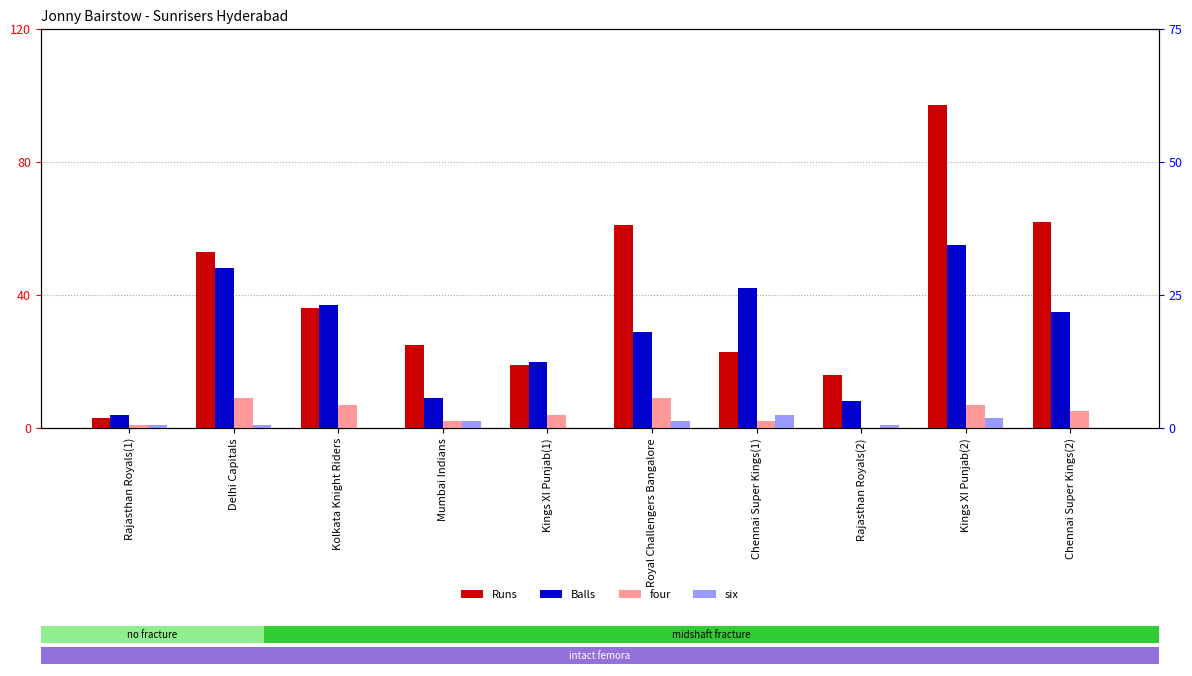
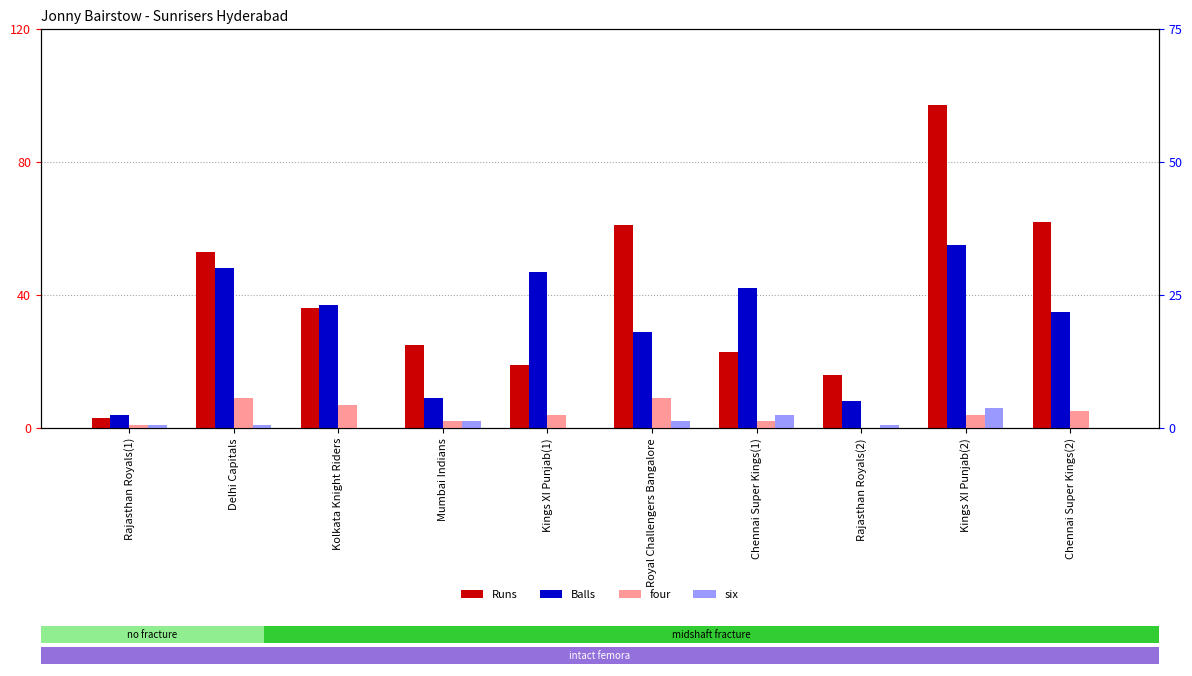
Jonny Bairstow - Sunrisers Hyderabad, Balls, Kings XI Punjab(1): 20 -> 47
Jonny Bairstow - Sunrisers Hyderabad, four, Kings XI Punjab(2): 7 -> 4
Jonny Bairstow - Sunrisers Hyderabad, six, Kings XI Punjab(2): 3 -> 6
